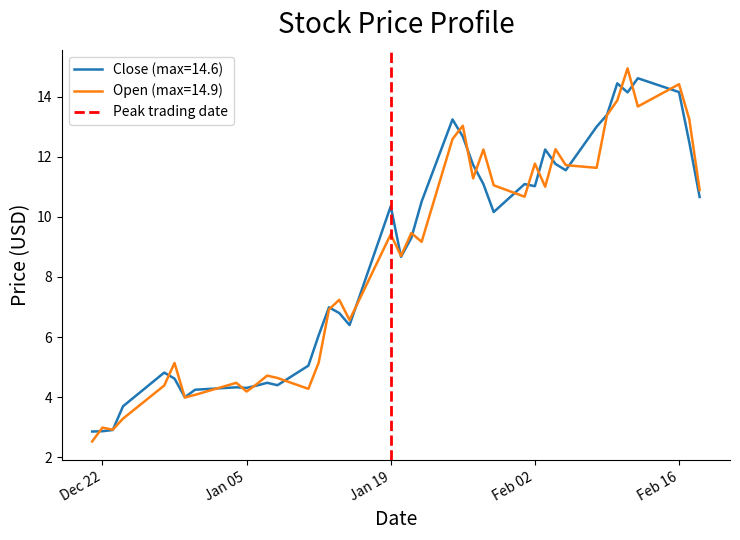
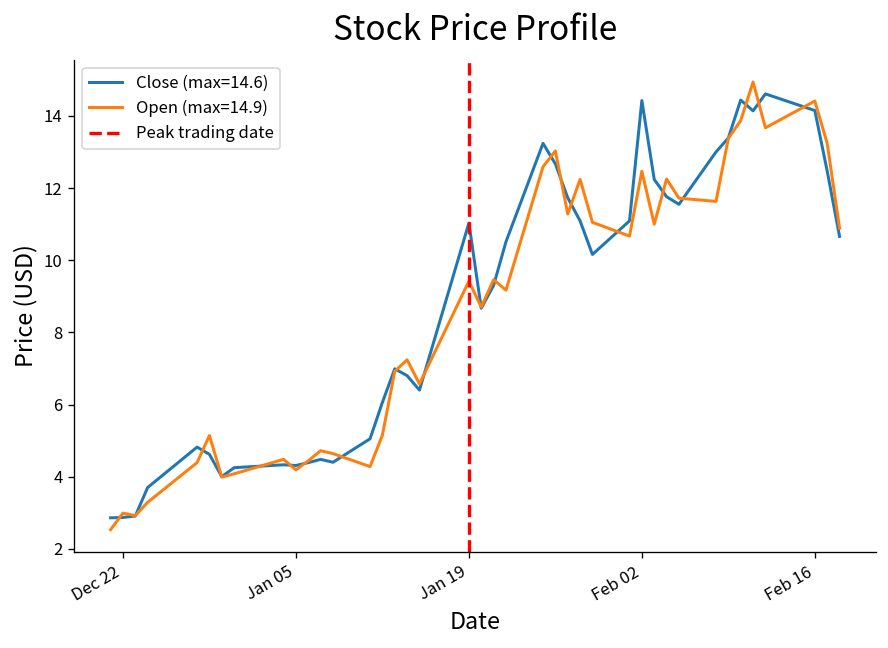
Close (max=14.6), Jan 19: 10.4 -> 11.0
Close (max=14.6), Feb 02: 11.0 -> 14.4
Open (max=14.9), Feb 02: 11.8 -> 12.5
